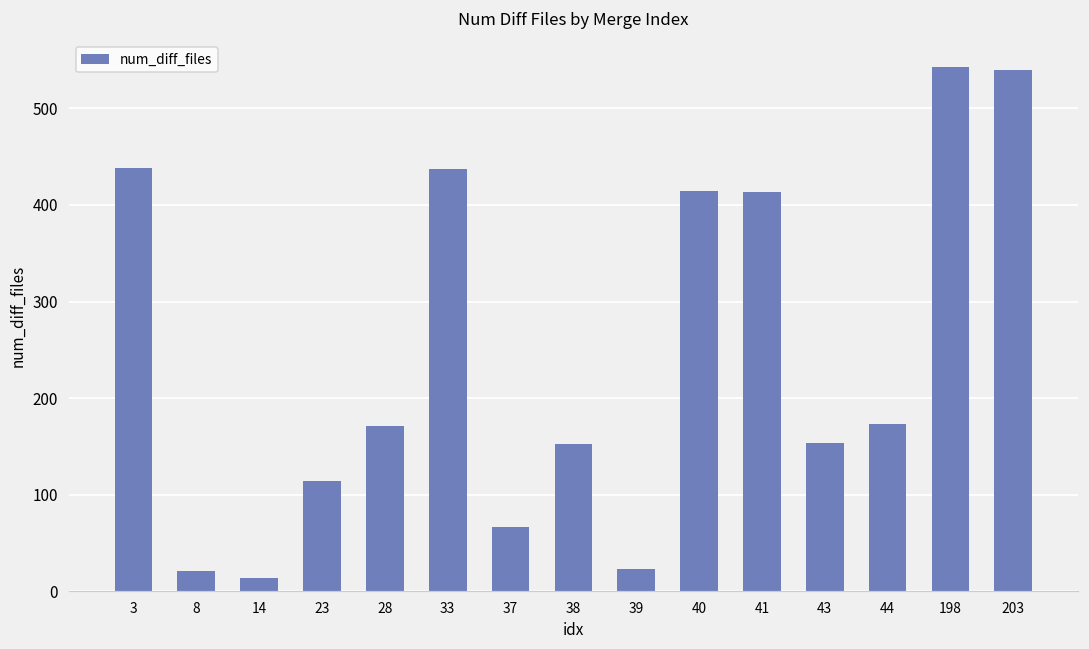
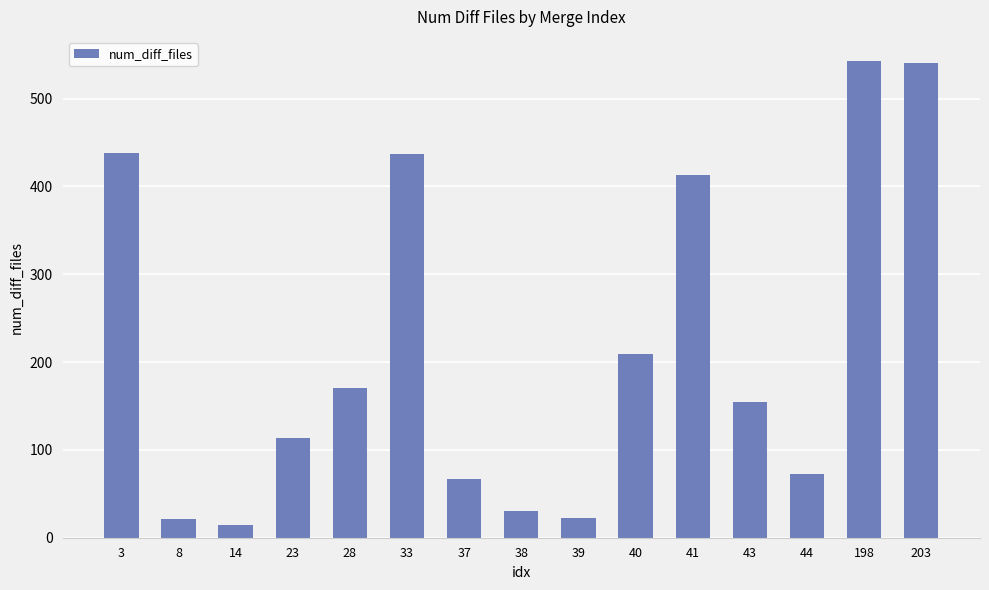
38: 150 -> 30
40: 410 -> 210
44: 170 -> 70
